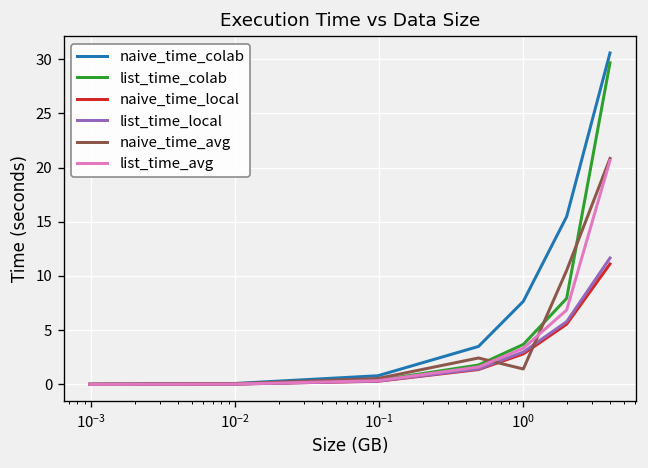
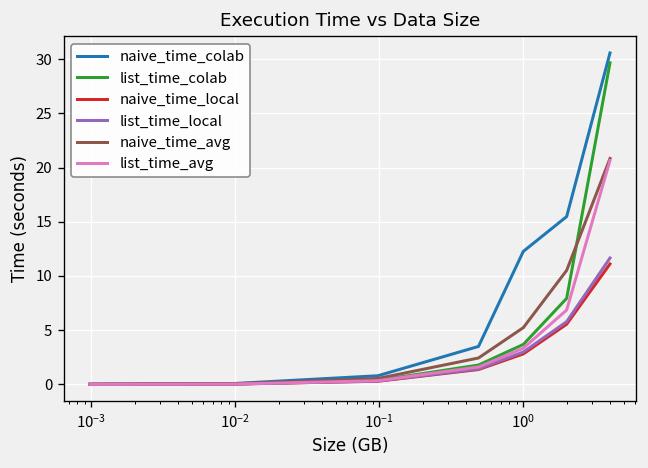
naive_time_colab, 10^0: 8 -> 12
naive_time_avg, 10^0: 1 -> 5
